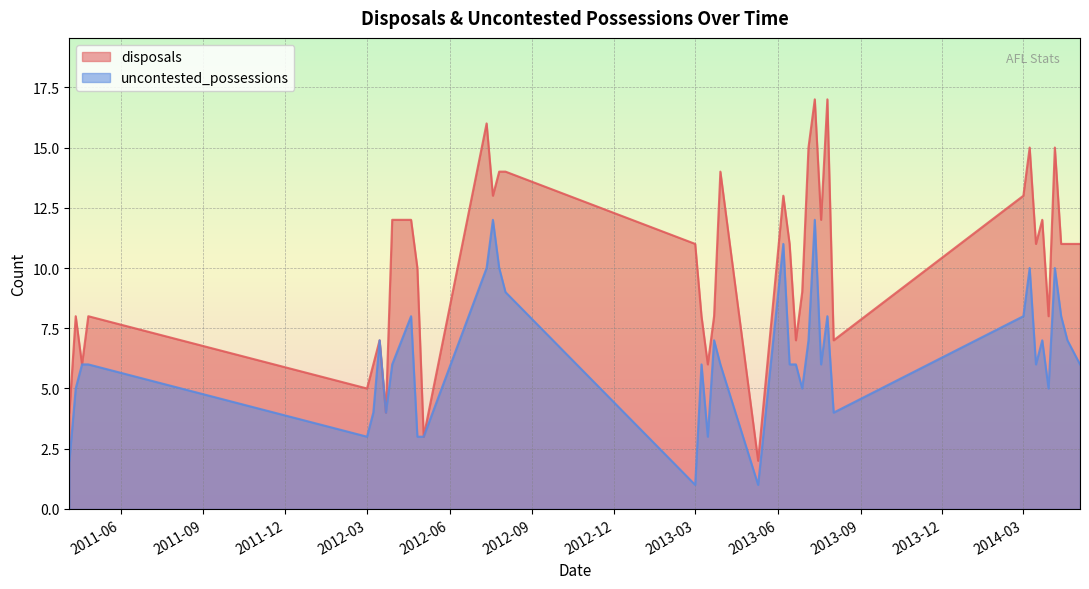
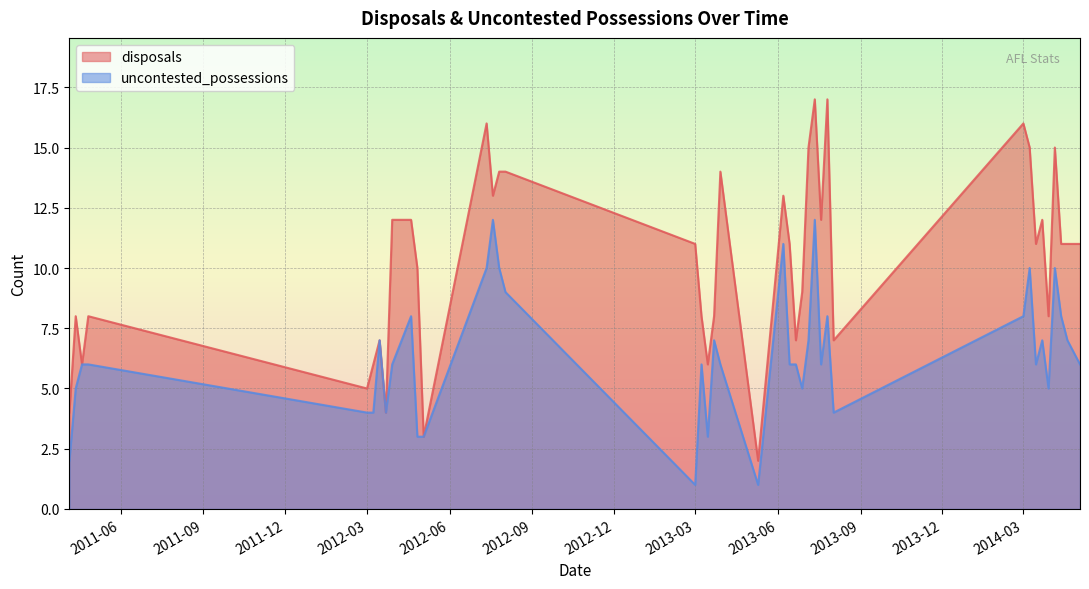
uncontested_possessions, 2012-03: 3 -> 4
disposals, 2014-03: 13 -> 16
